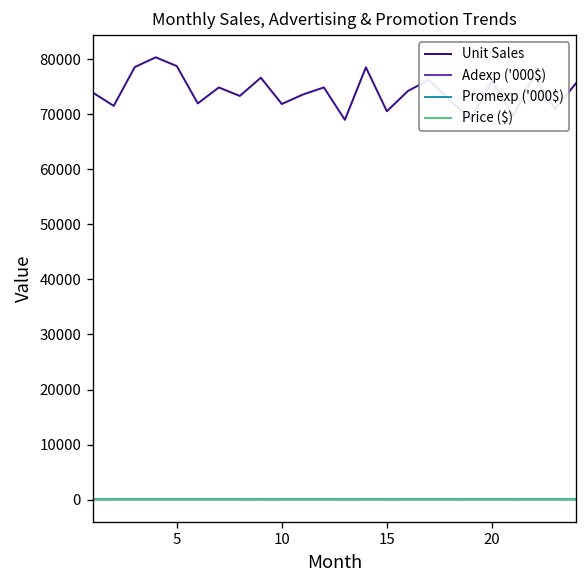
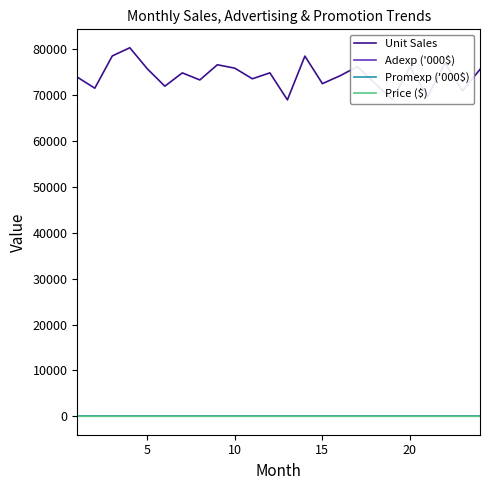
Unit Sales, 5: 79000 -> 76000
Unit Sales, 10: 72000 -> 76000
Unit Sales, 15: 71000 -> 73000
